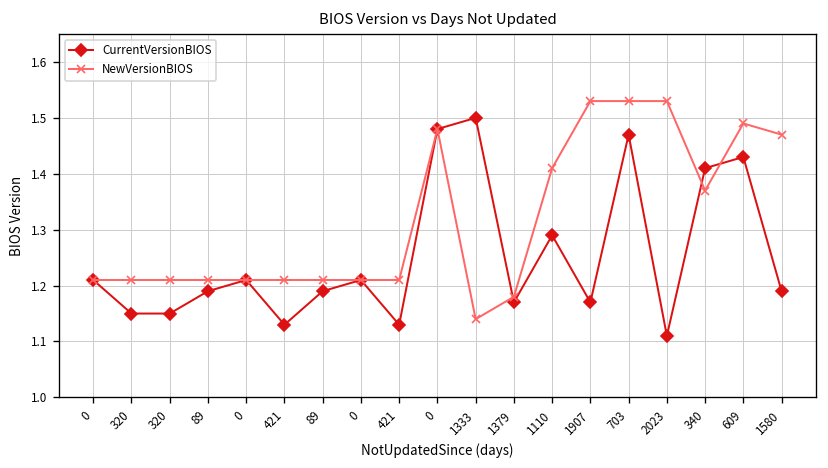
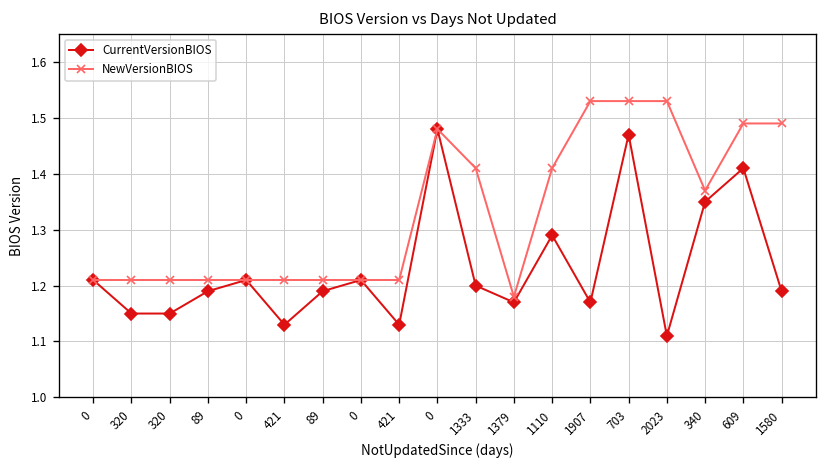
CurrentVersionBIOS, 1333: 1.5 -> 1.2
NewVersionBIOS, 1333: 1.14 -> 1.41
CurrentVersionBIOS, 340: 1.41 -> 1.35
CurrentVersionBIOS, 609: 1.43 -> 1.41
NewVersionBIOS, 1580: 1.47 -> 1.49
